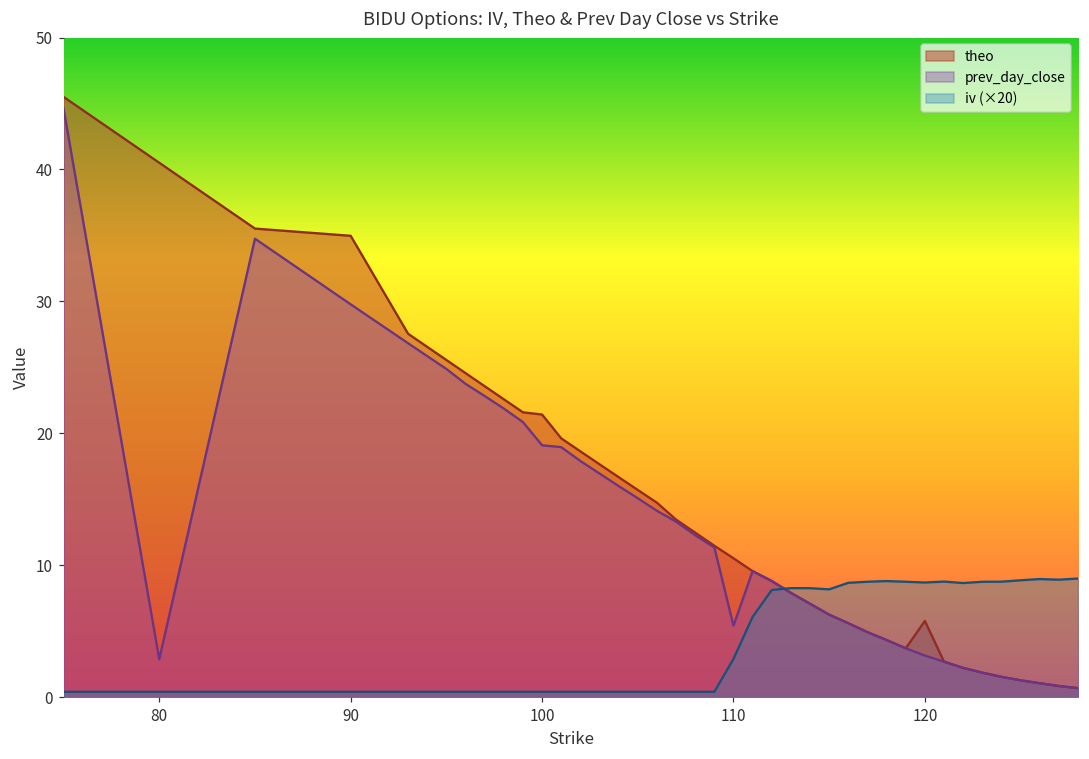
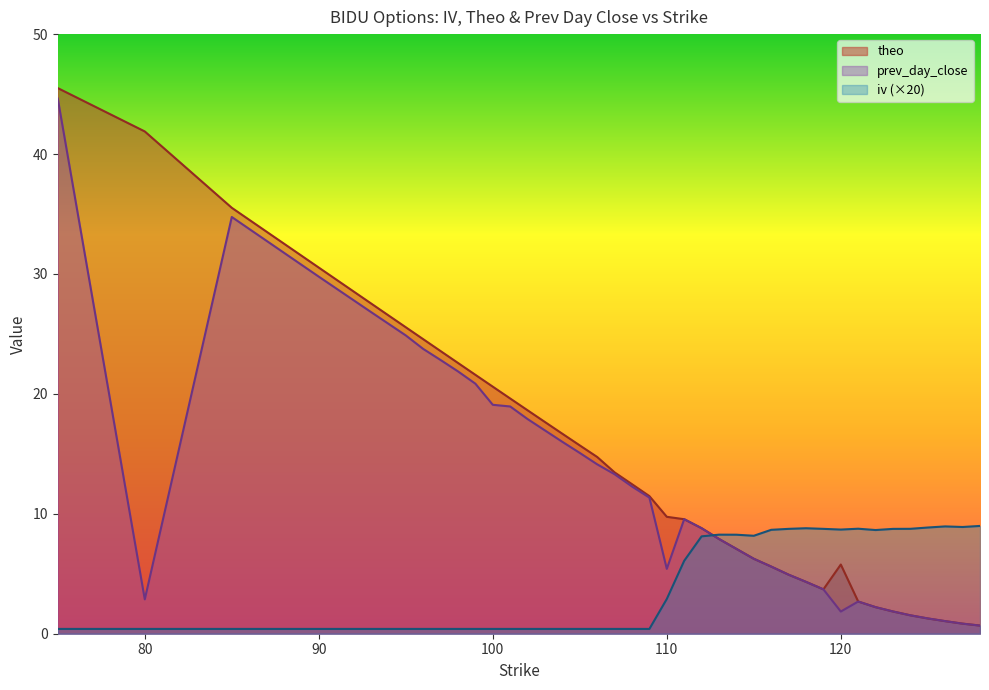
theo, 80: 40.5 -> 41.9
theo, 90: 35.0 -> 30.5
theo, 100: 21.4 -> 20.6
theo, 110: 10.5 -> 9.7
prev_day_close, 120: 3.2 -> 1.9
